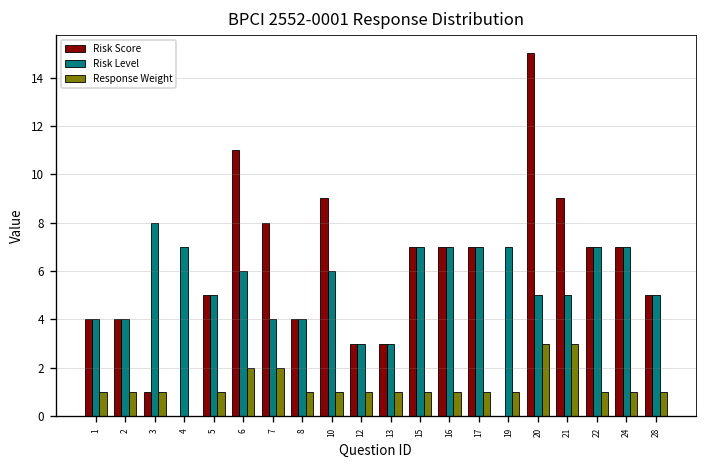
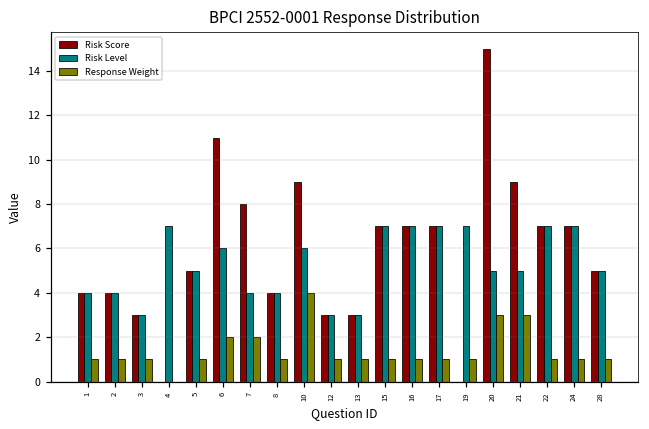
Risk Score, 3: 1 -> 3
Risk Level, 3: 8 -> 3
Response Weight, 10: 1 -> 4
